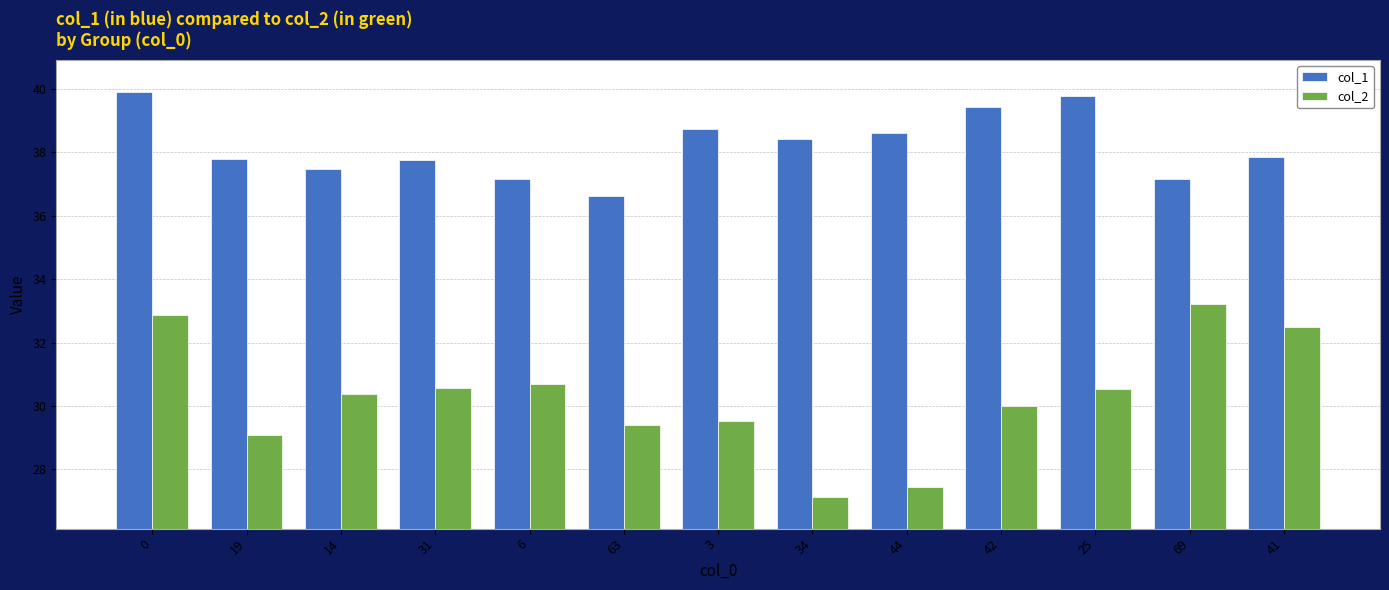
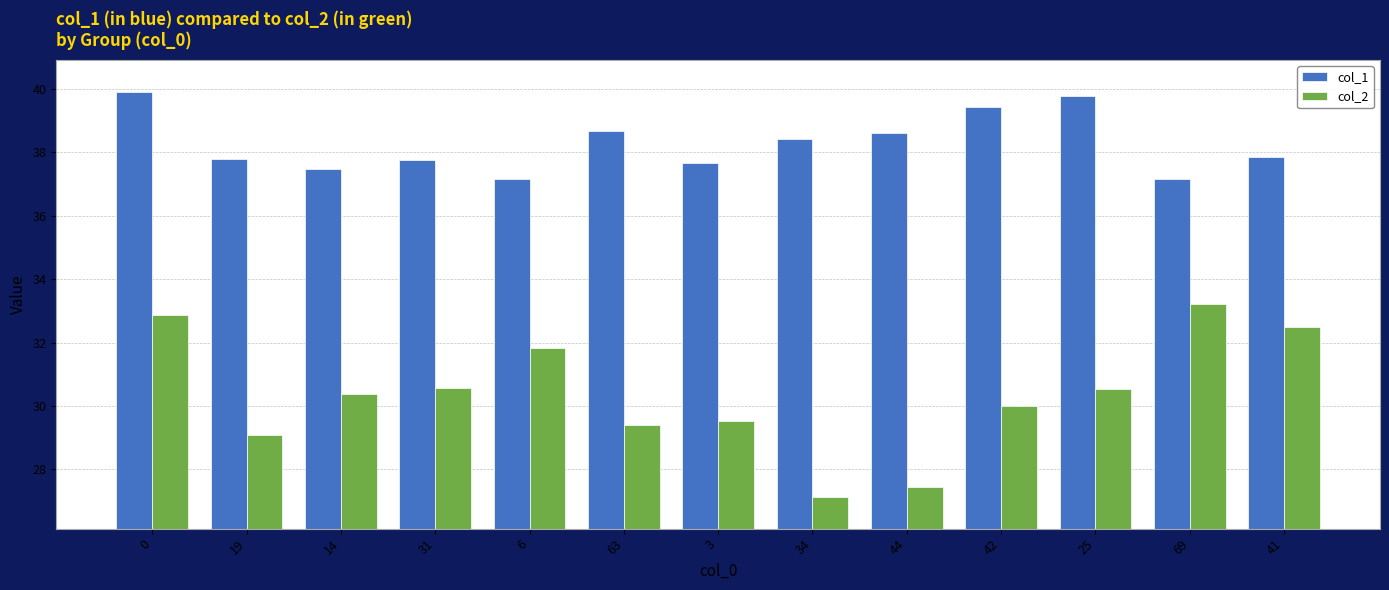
col_2, 6: 30.7 -> 31.8
col_1, 63: 36.6 -> 38.7
col_1, 3: 38.8 -> 37.7
